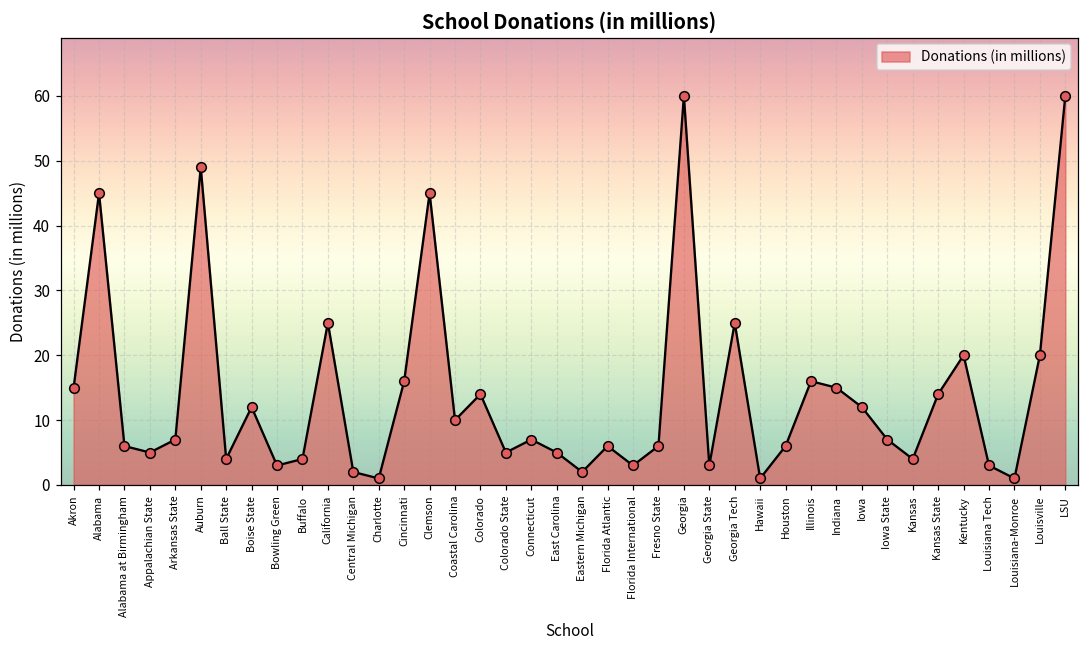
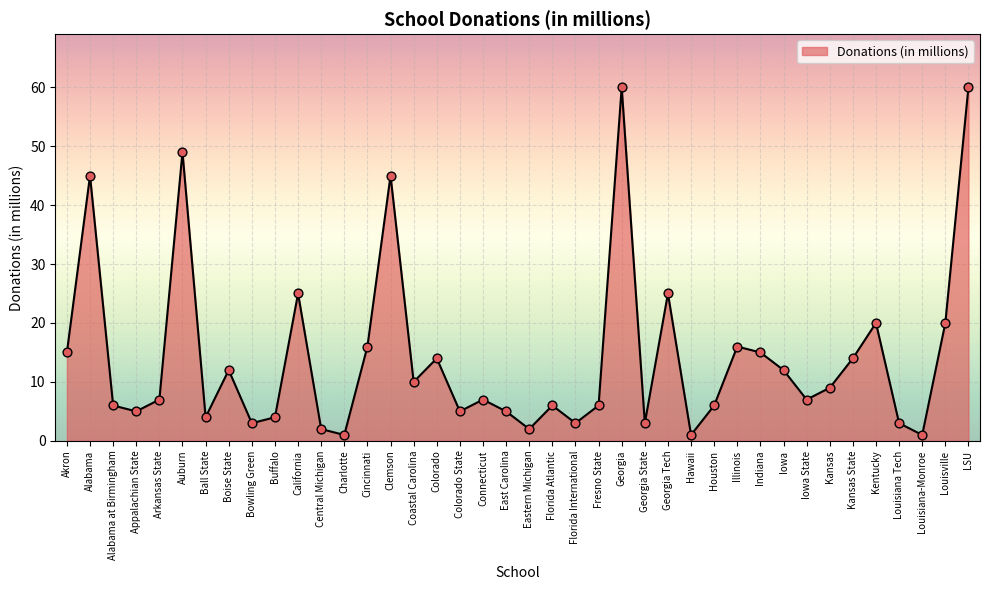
Kansas: 4 -> 9
